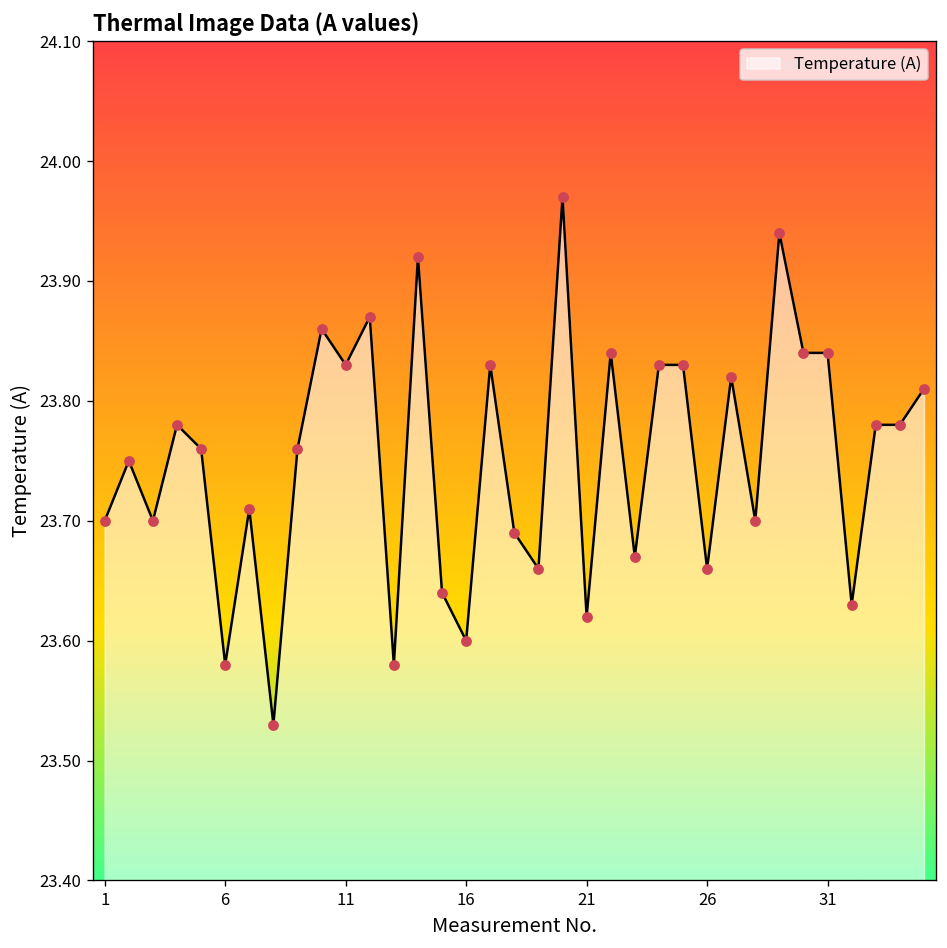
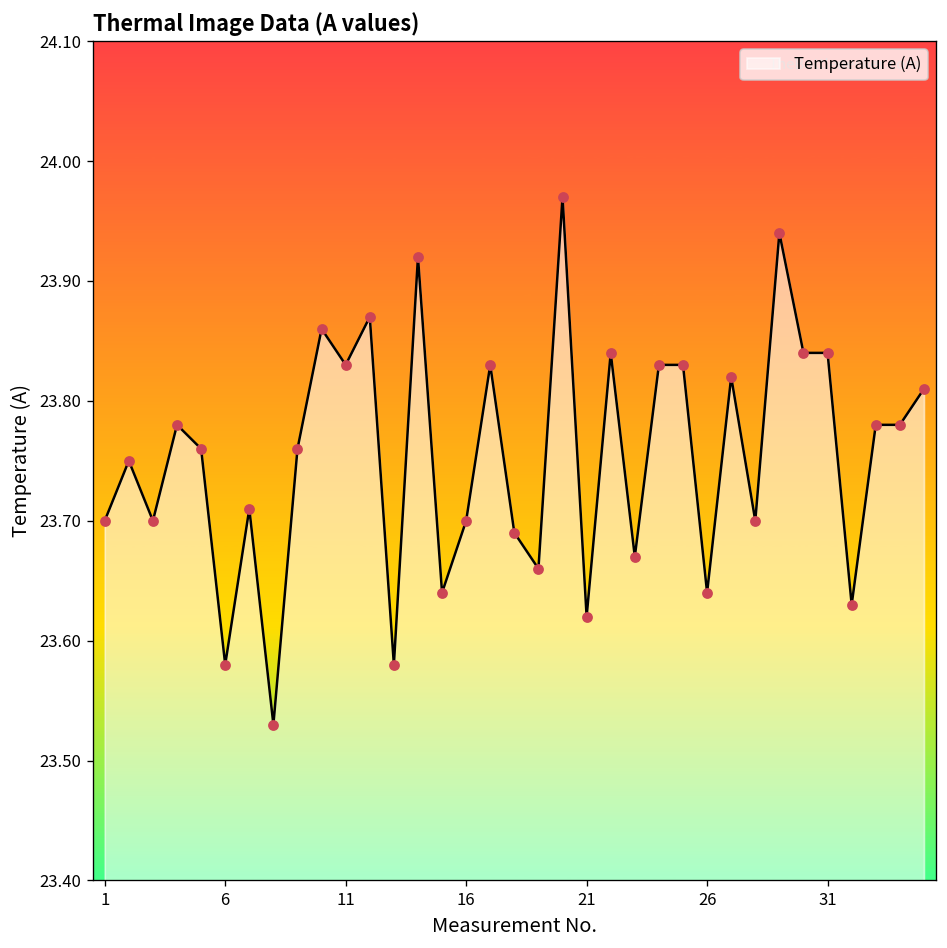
16: 23.6 -> 23.7
26: 23.66 -> 23.64
